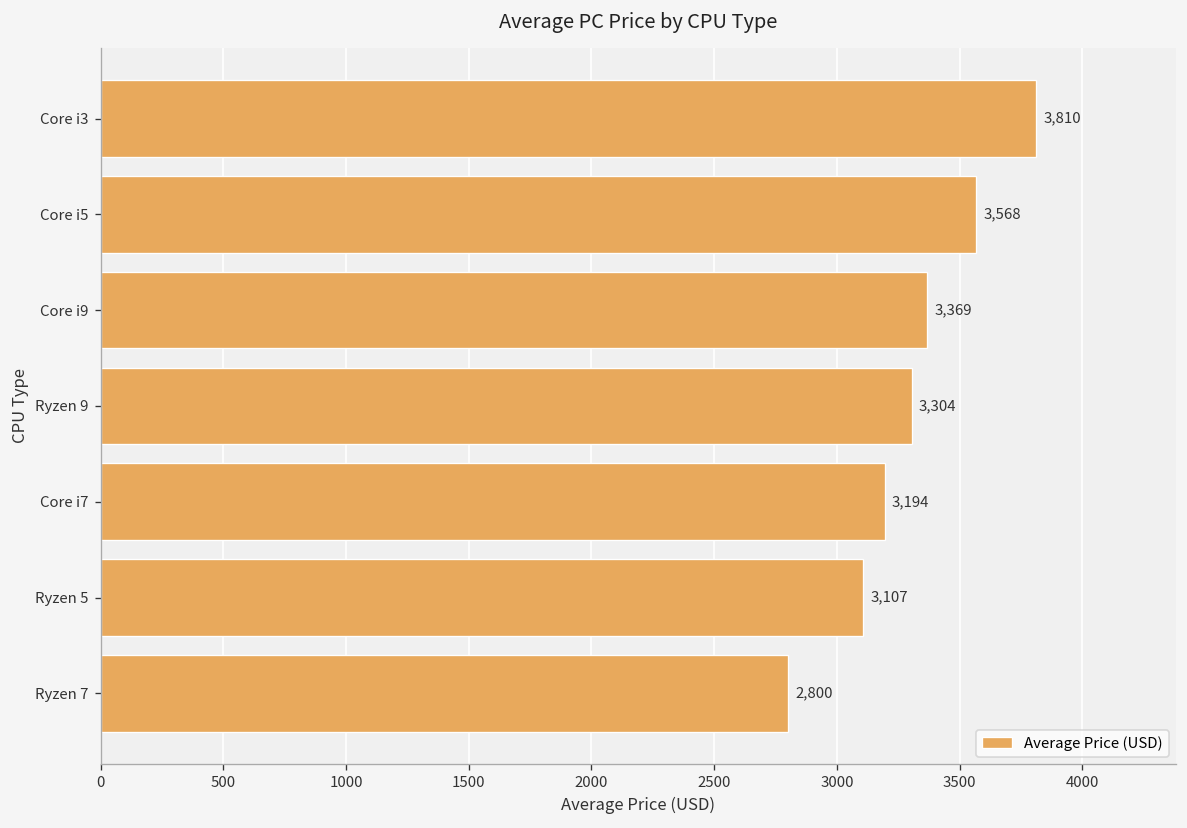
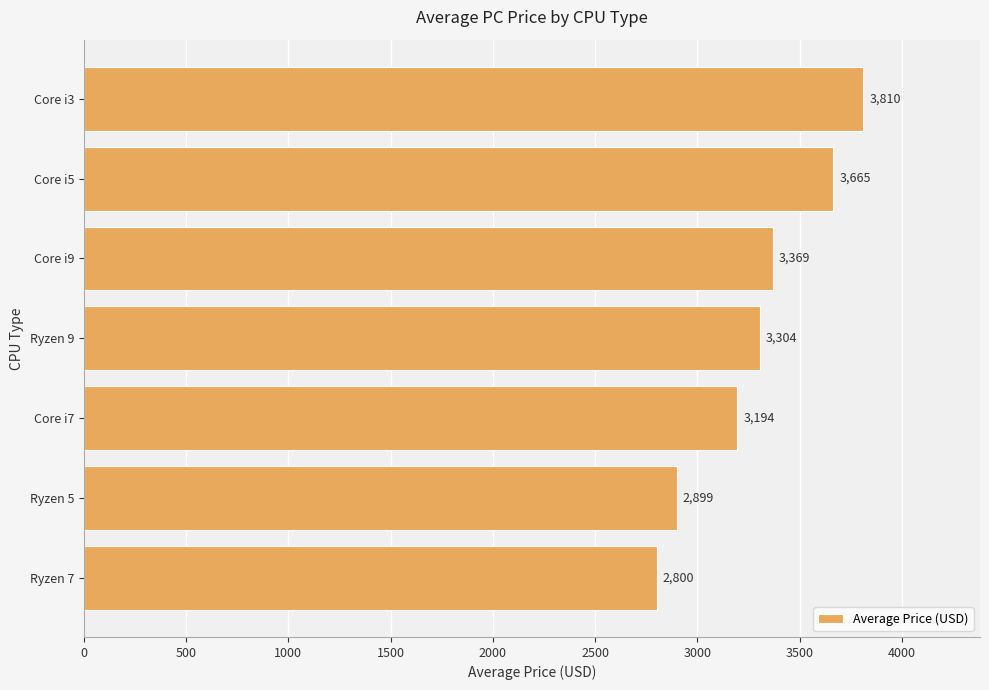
Core i5: 3,568 -> 3,665
Ryzen 5: 3,107 -> 2,899
